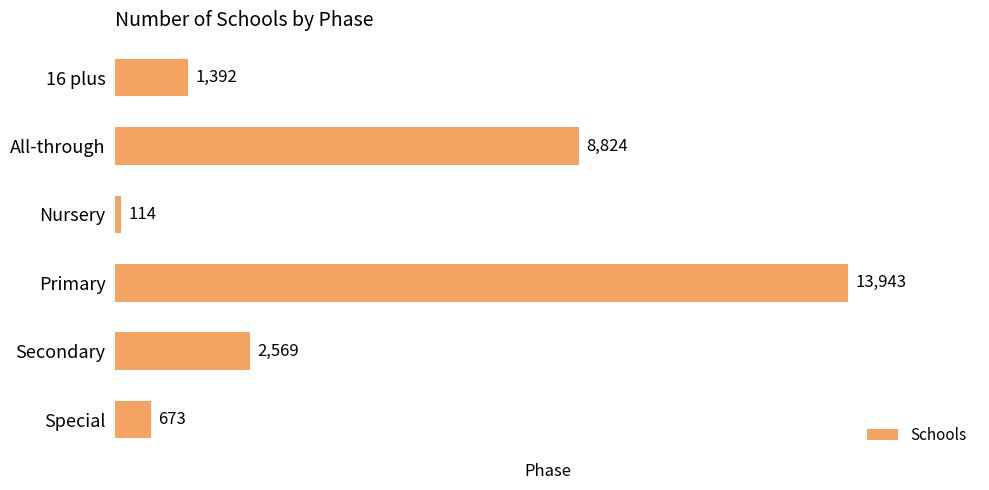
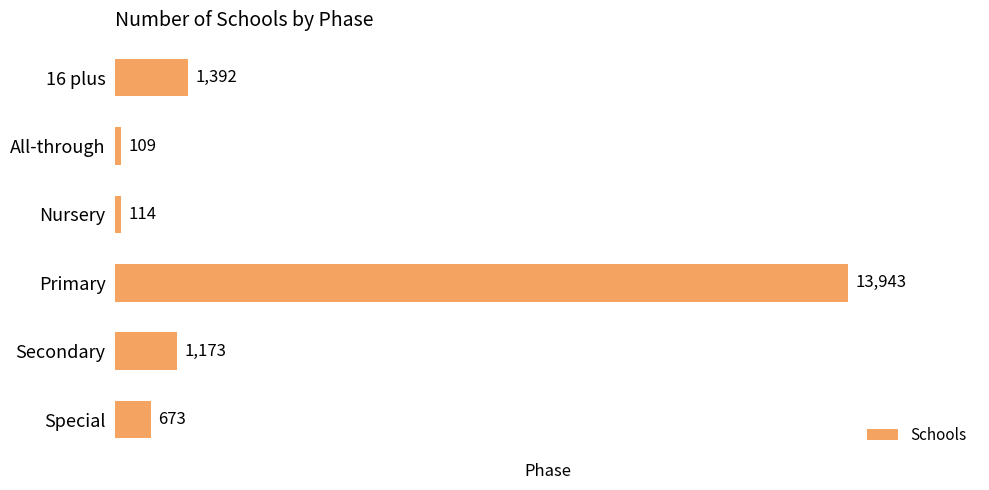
All-through: 8,824 -> 109
Secondary: 2,569 -> 1,173
